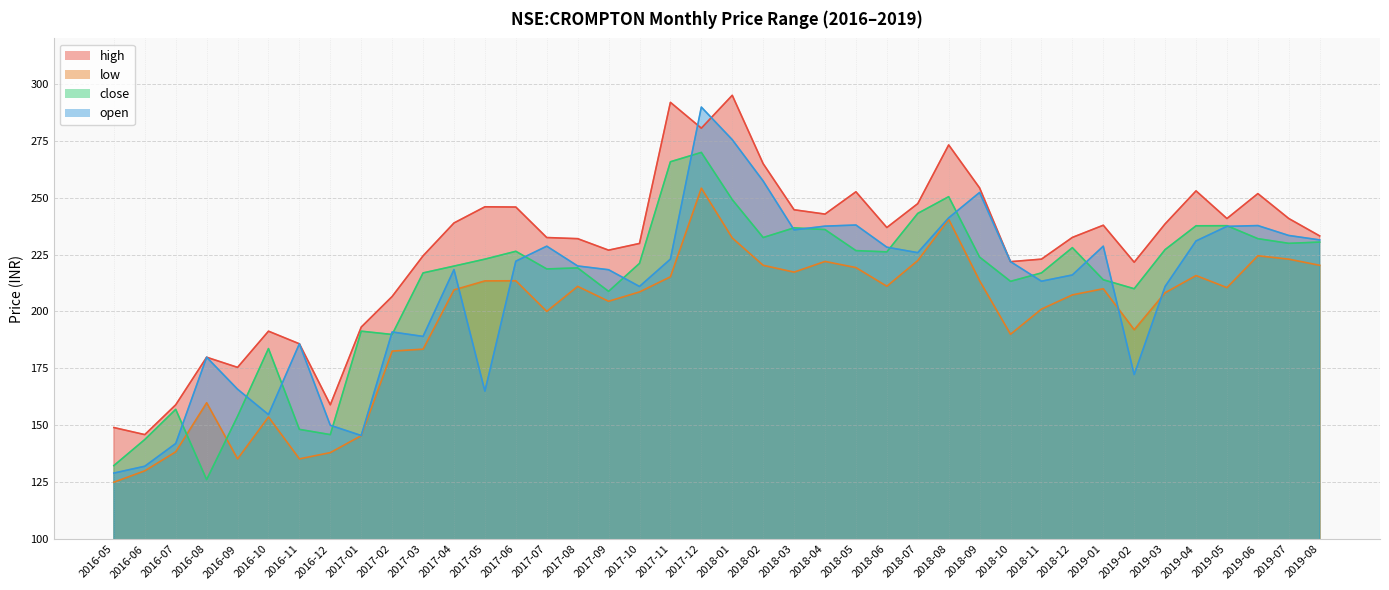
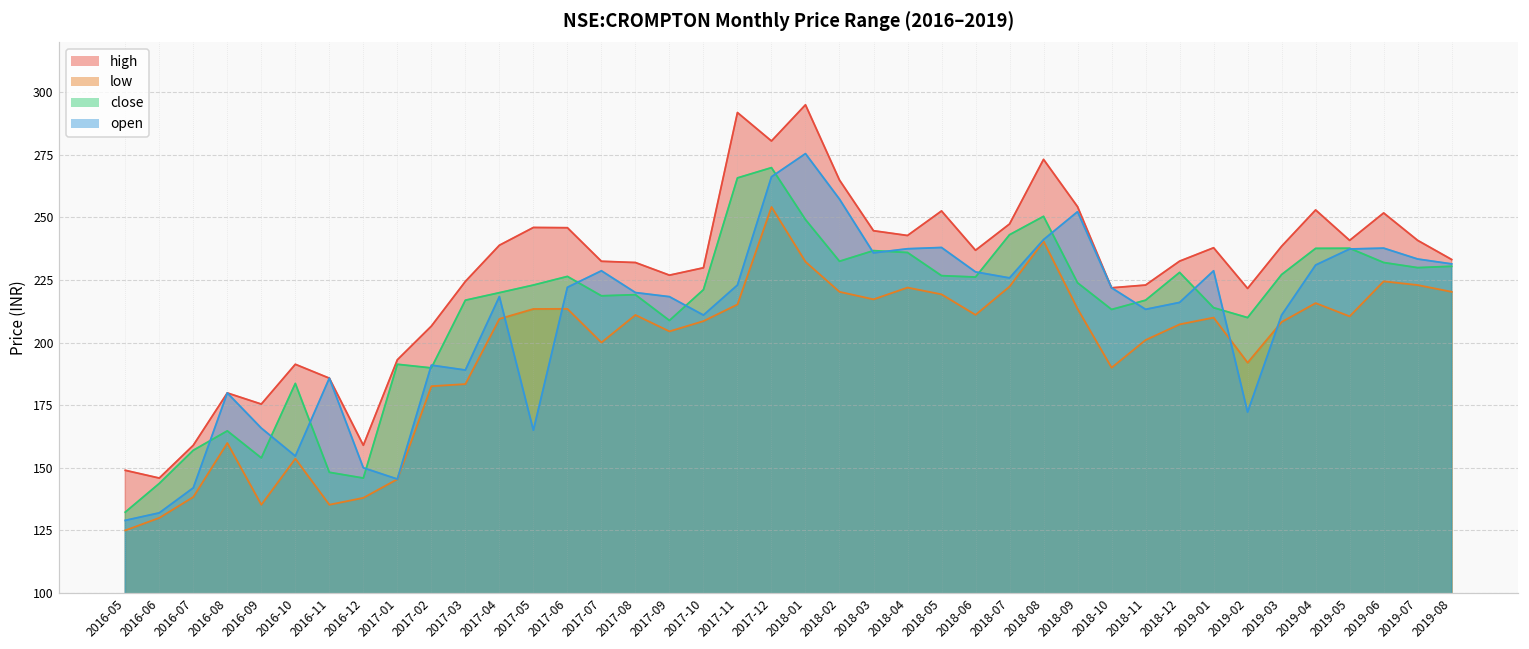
close, 2016-08: 126 -> 165
open, 2017-12: 290 -> 266
